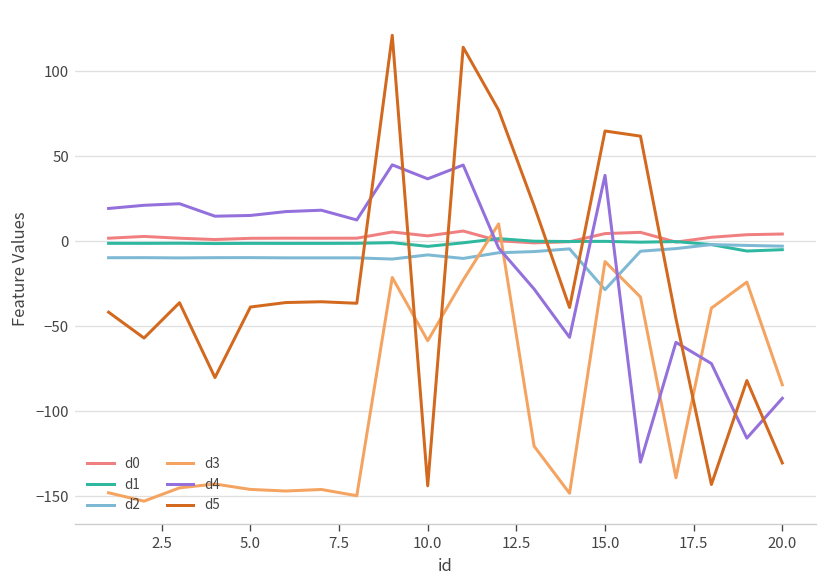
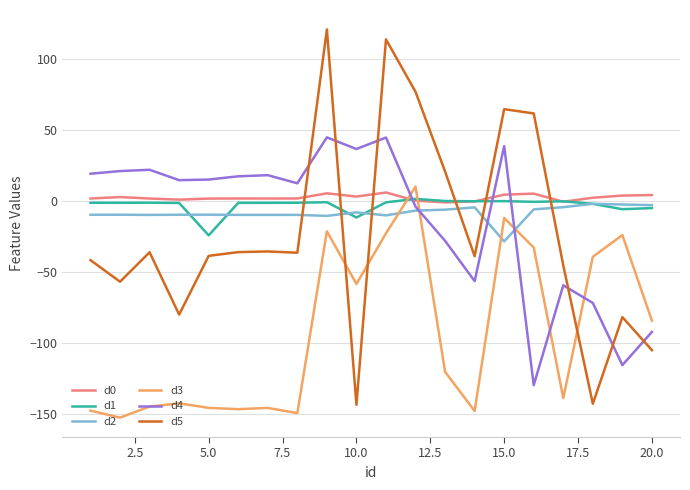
d1, 5.0: -1 -> -24
d1, 10.0: -3 -> -12
d5, 20.0: -130 -> -105
